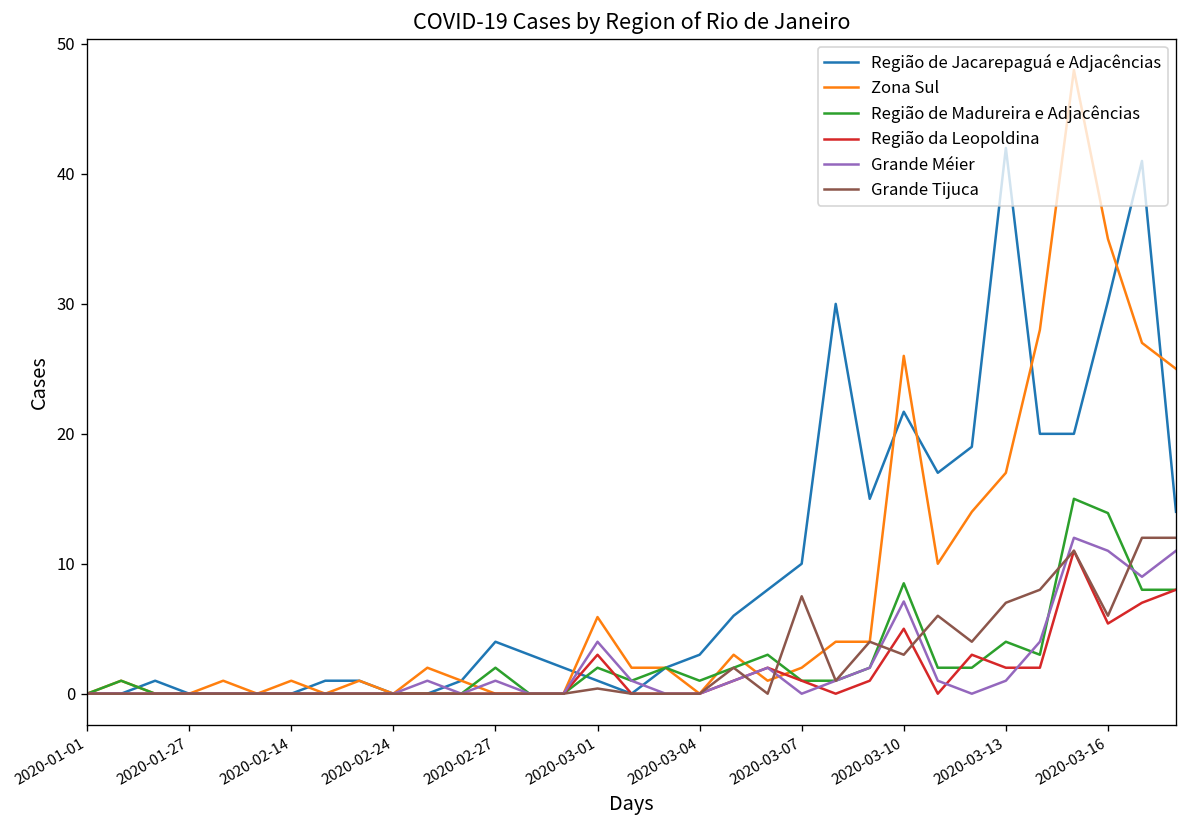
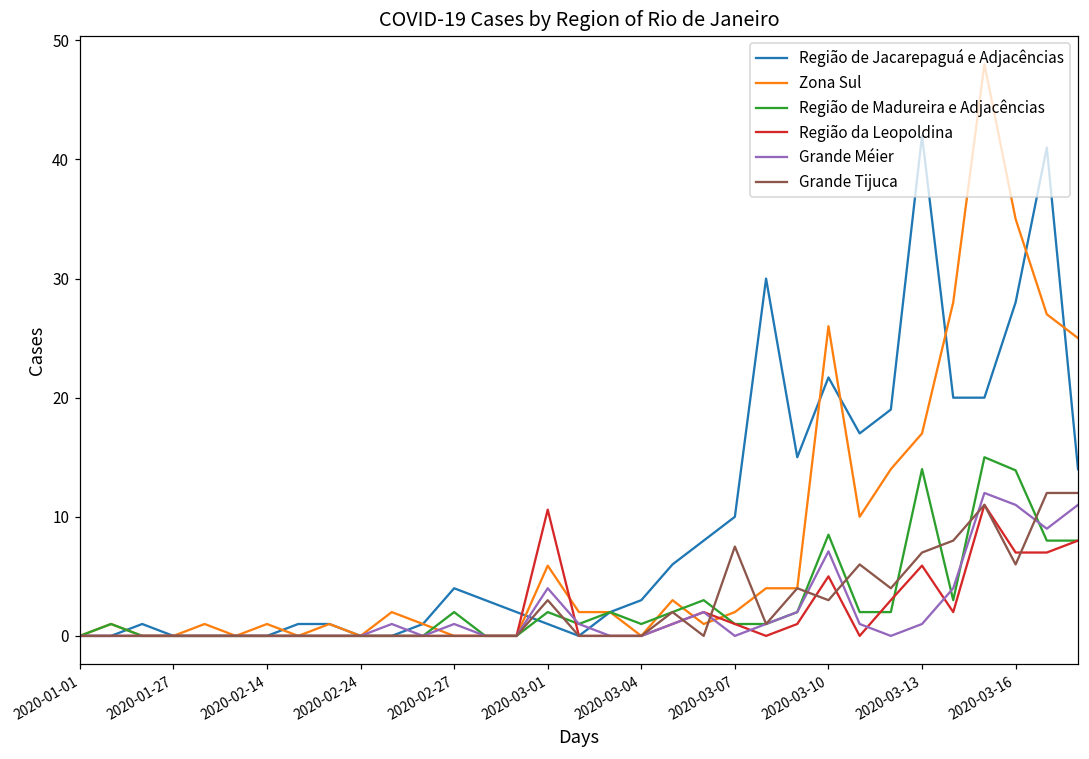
Região da Leopoldina, 2020-03-01: 3.0 -> 10.6
Grande Tijuca, 2020-03-01: 0.4 -> 3.0
Região de Madureira e Adjacências, 2020-03-13: 4 -> 14
Região da Leopoldina, 2020-03-13: 2.0 -> 5.9
Região de Jacarepaguá e Adjacências, 2020-03-16: 30.2 -> 28.0
Região da Leopoldina, 2020-03-16: 5.4 -> 7.0
